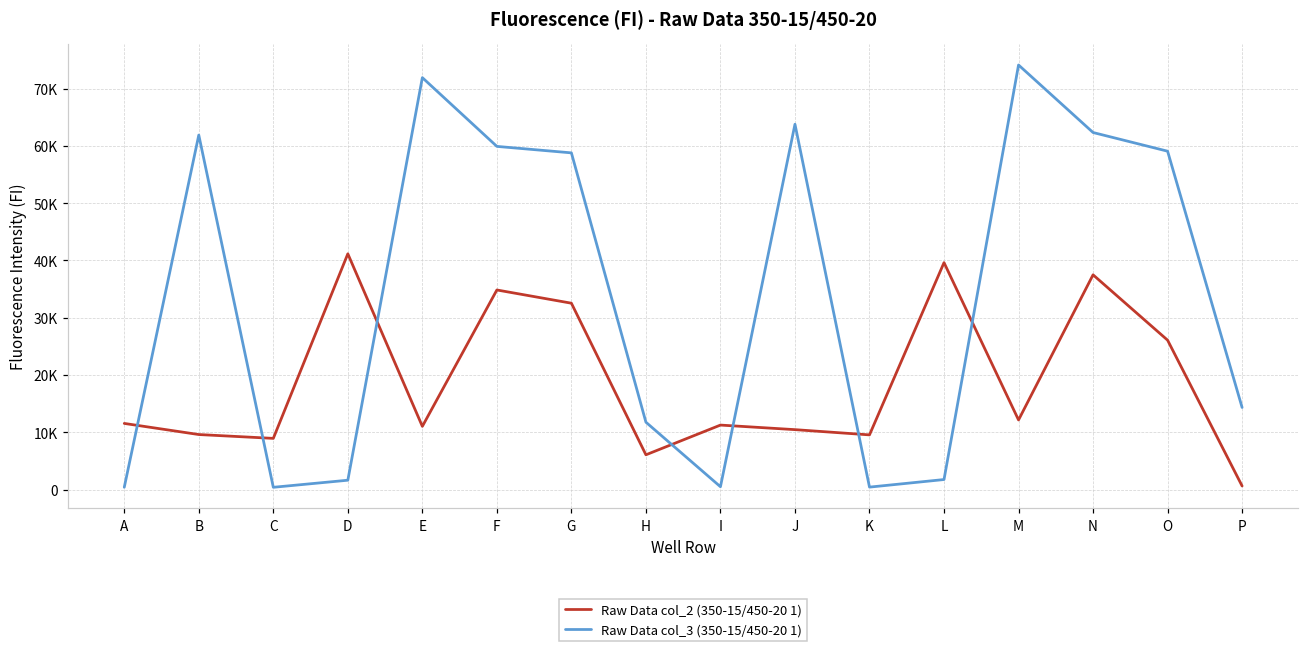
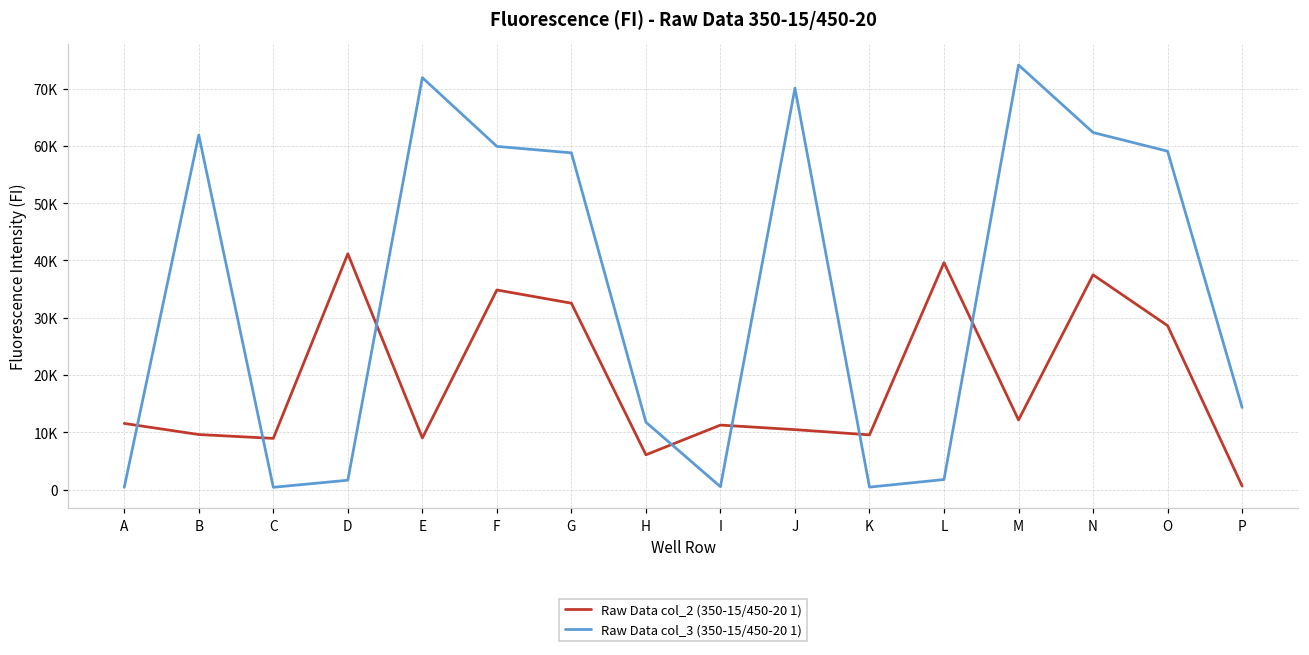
Raw Data col_2 (350-15/450-20 1), E: 11000 -> 9000
Raw Data col_3 (350-15/450-20 1), J: 64000 -> 70000
Raw Data col_2 (350-15/450-20 1), O: 26000 -> 29000
